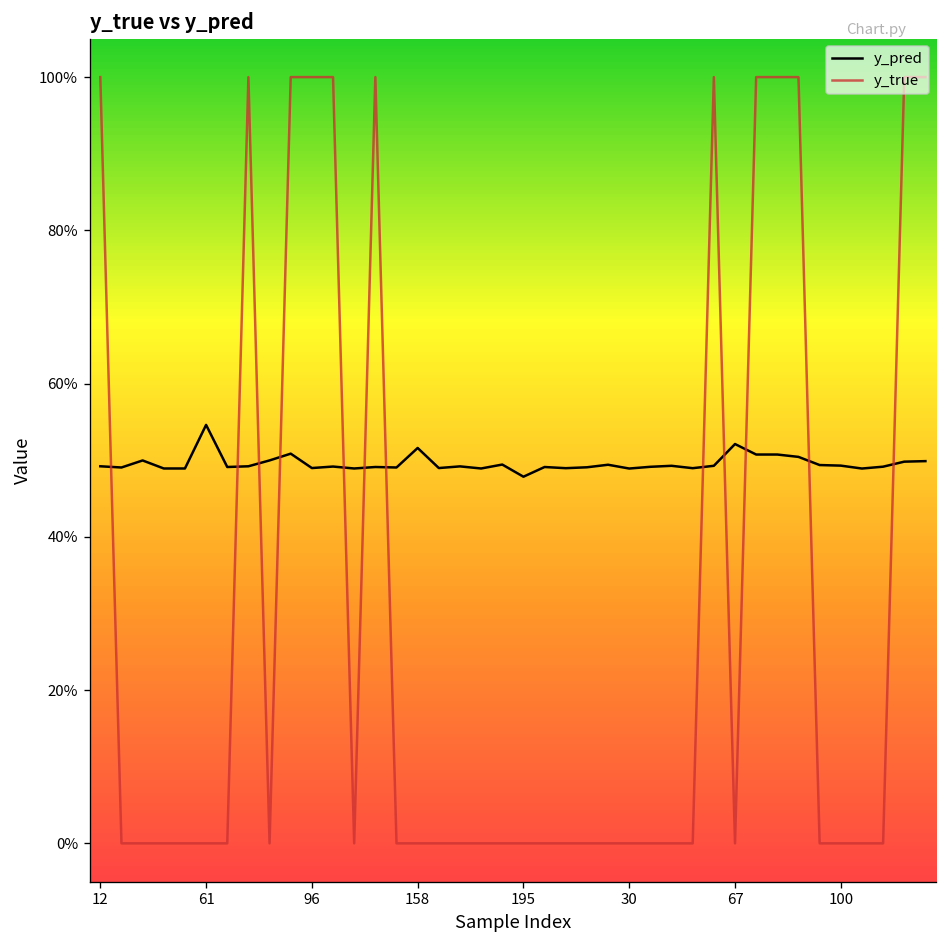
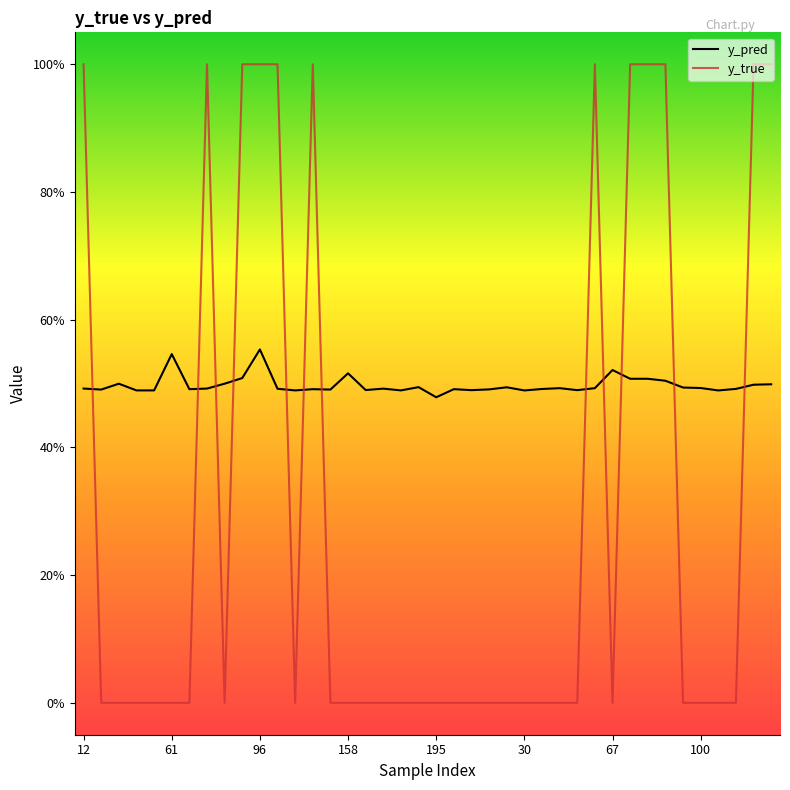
y_pred, 96: 49% -> 55%
